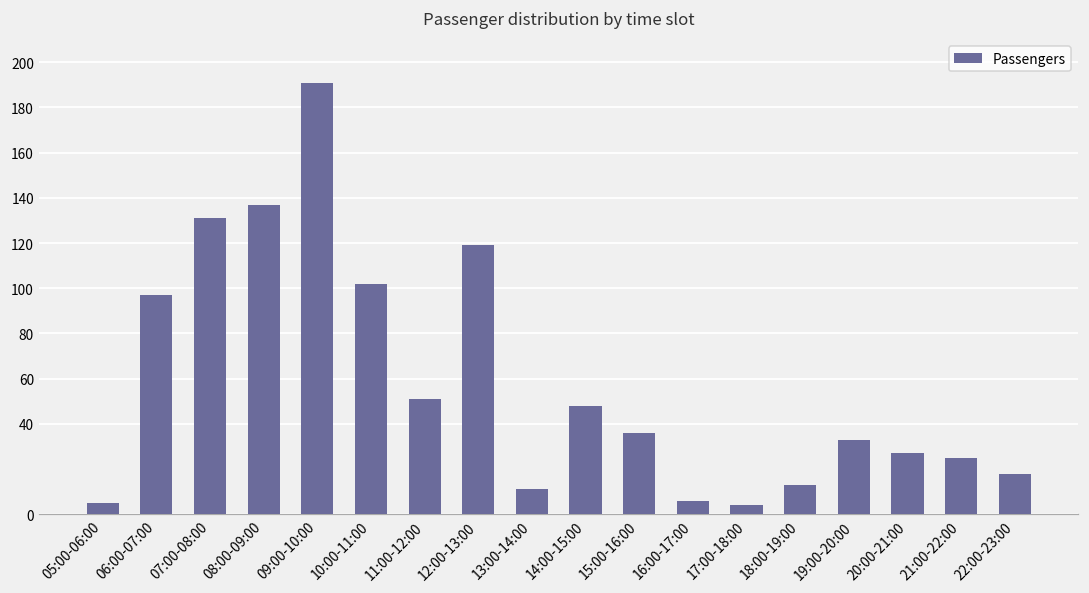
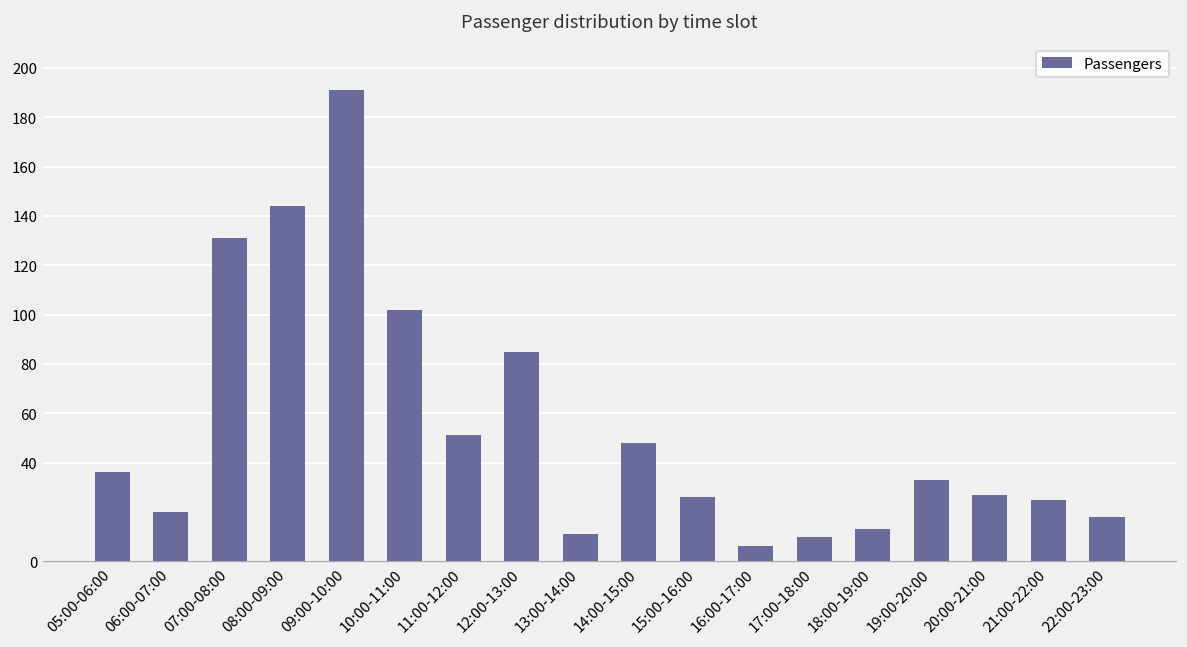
05:00-06:00: 5 -> 36
06:00-07:00: 97 -> 20
08:00-09:00: 137 -> 144
12:00-13:00: 119 -> 85
15:00-16:00: 36 -> 26
17:00-18:00: 4 -> 10
